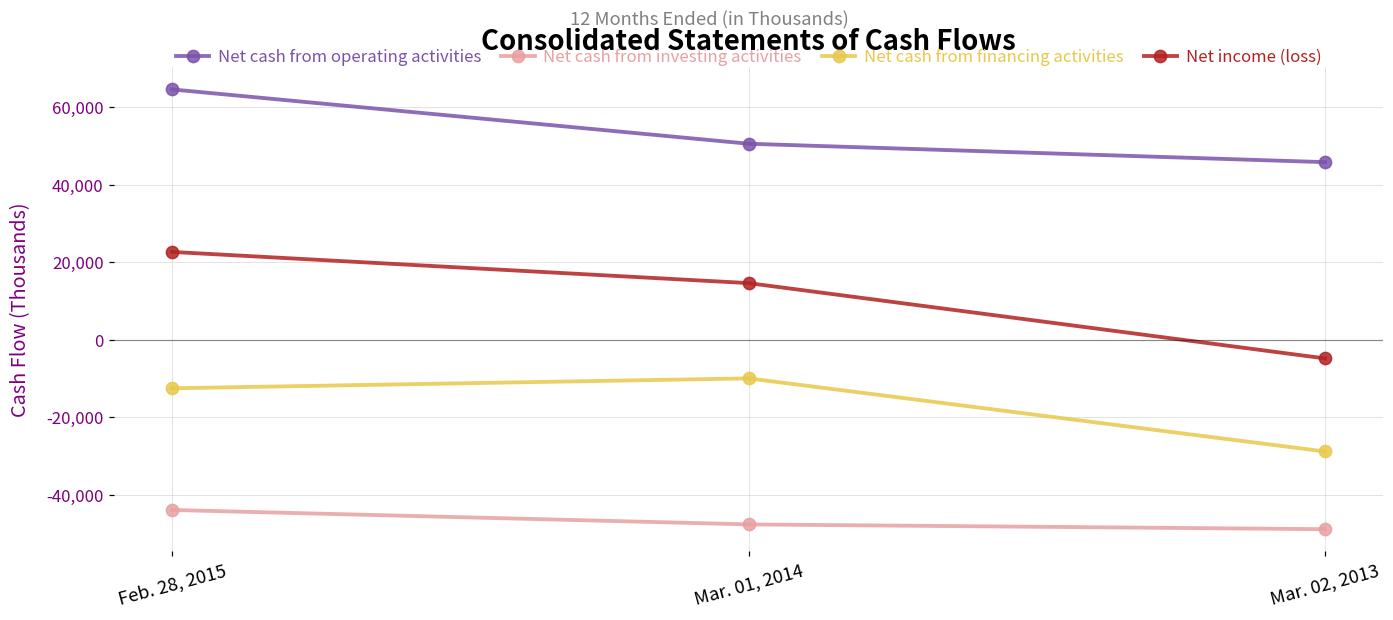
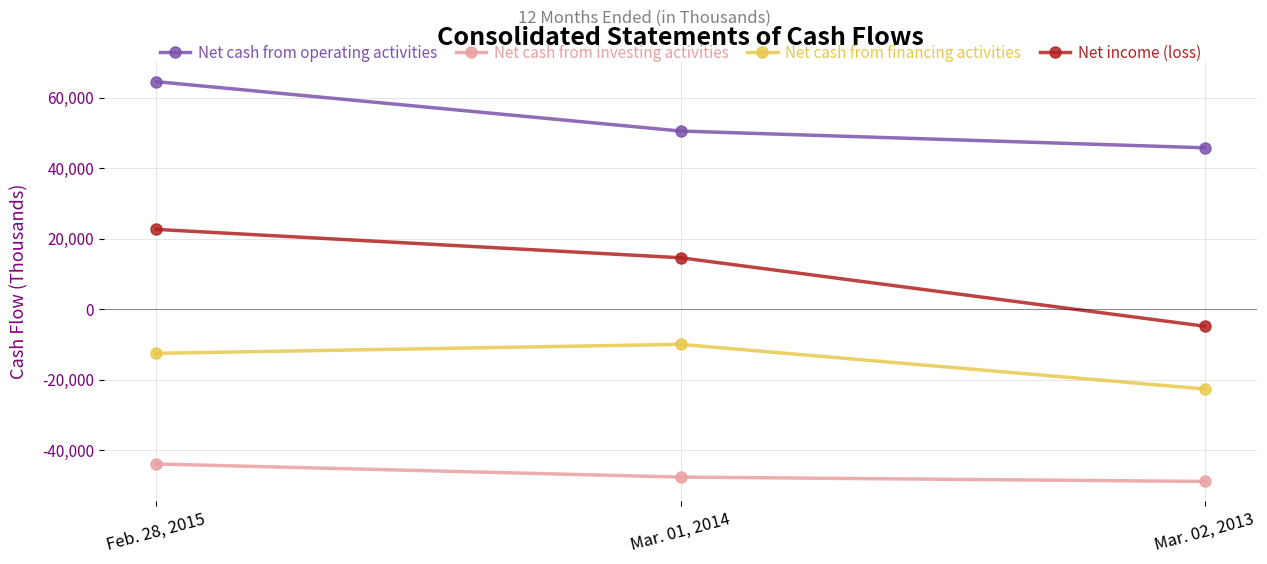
Net cash from financing activities, Mar. 02, 2013: -29,000 -> -23,000
